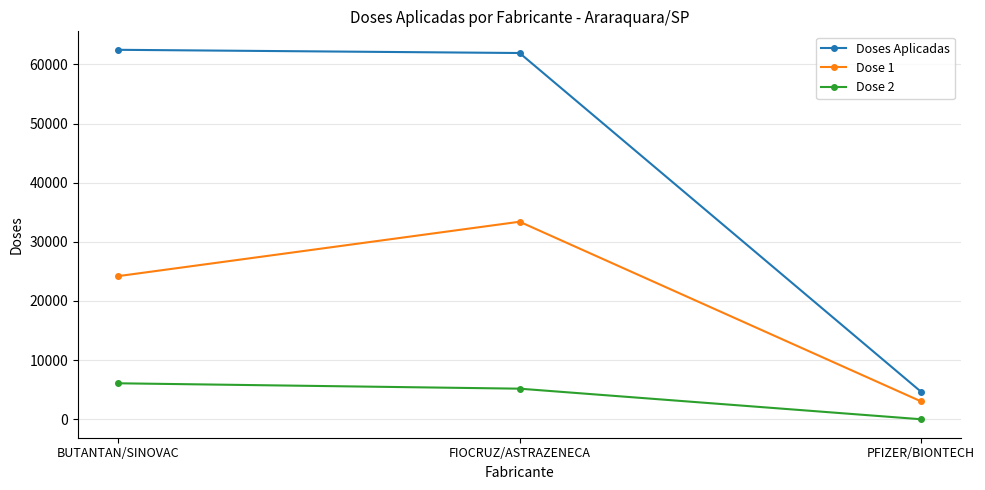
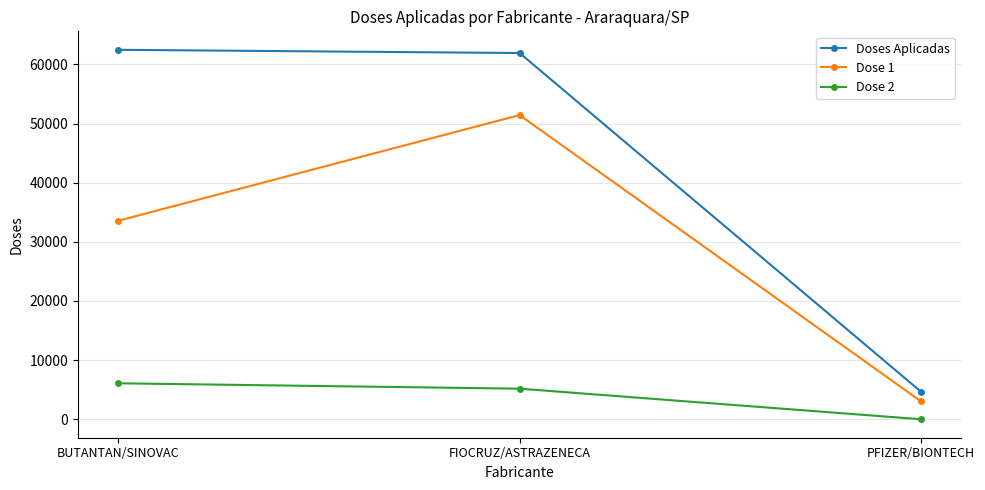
Dose 1, BUTANTAN/SINOVAC: 24000 -> 34000
Dose 1, FIOCRUZ/ASTRAZENECA: 33000 -> 51000
